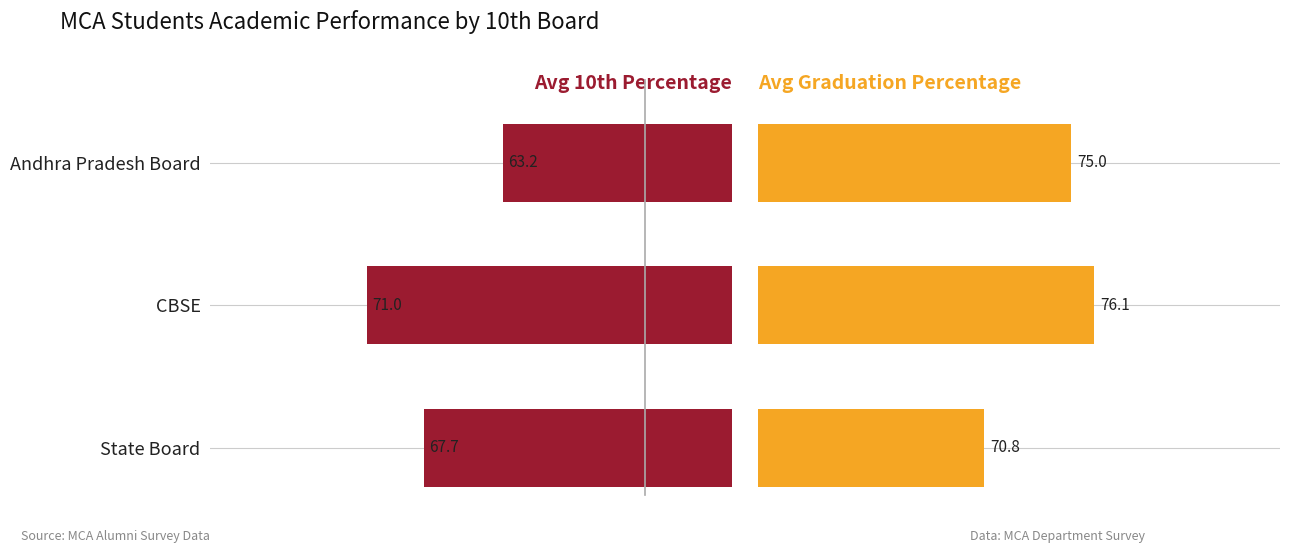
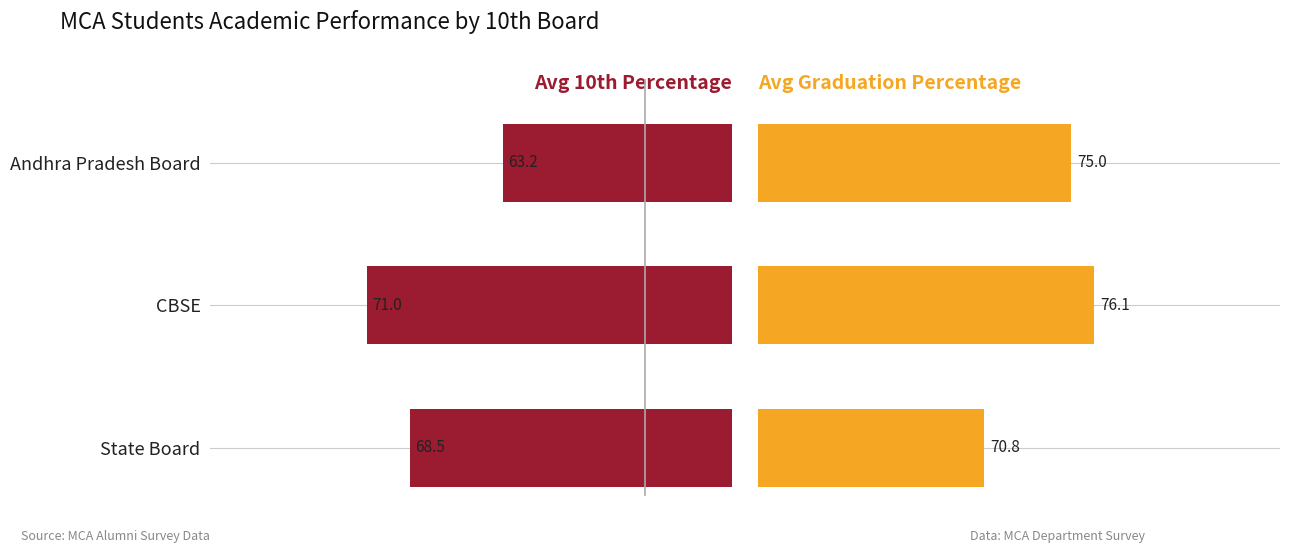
Avg 10th Percentage, State Board: 67.7 -> 68.5
